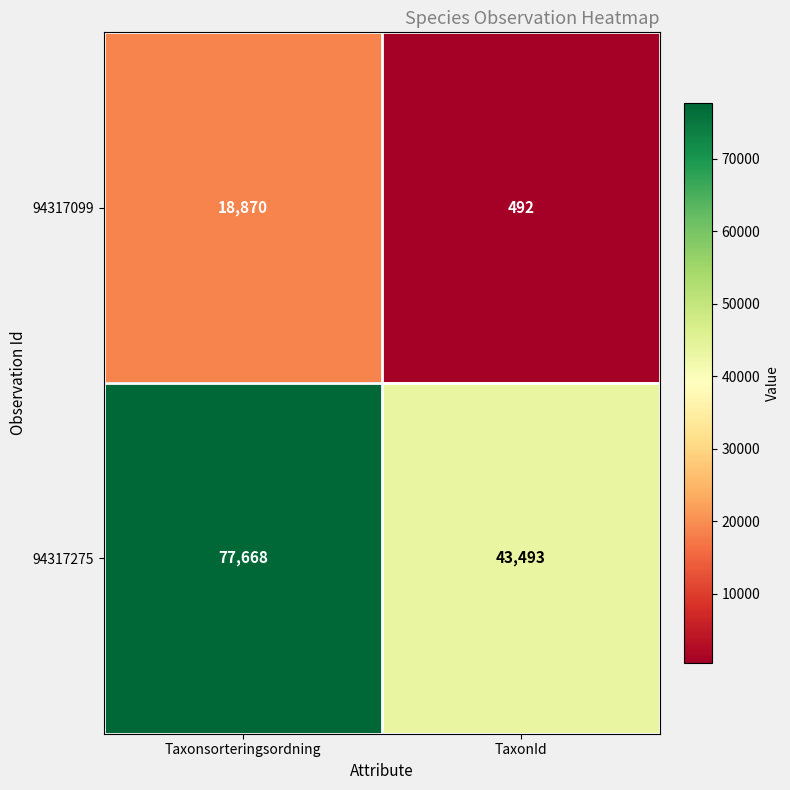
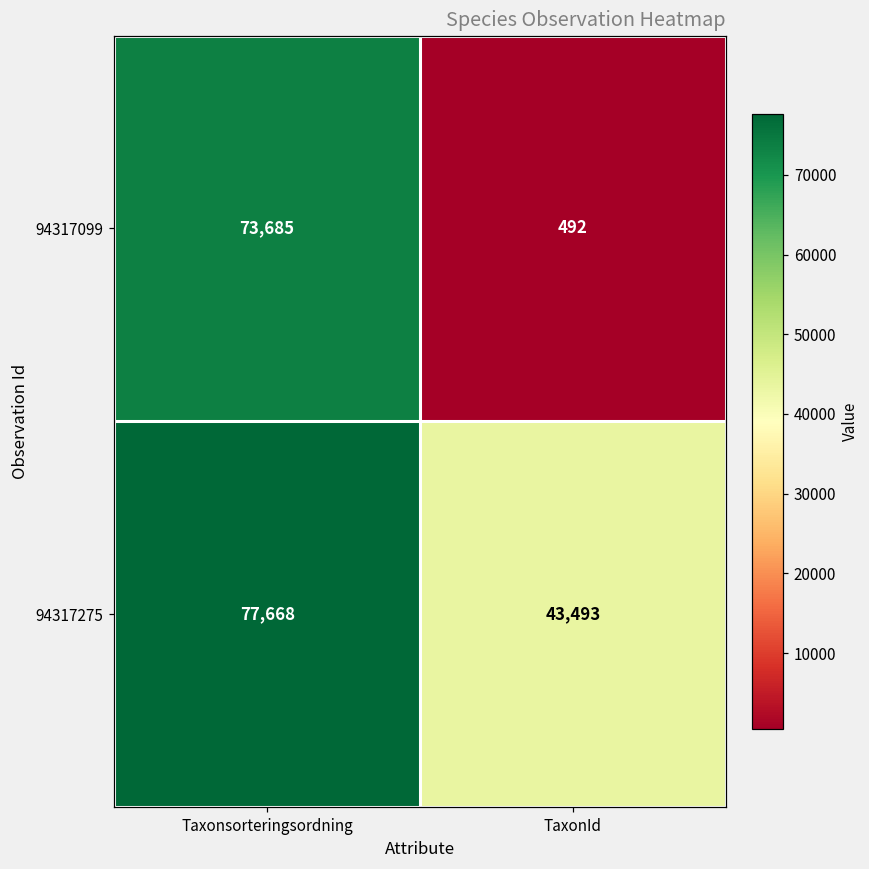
94317099, Taxonsorteringsordning: 18,870 -> 73,685
